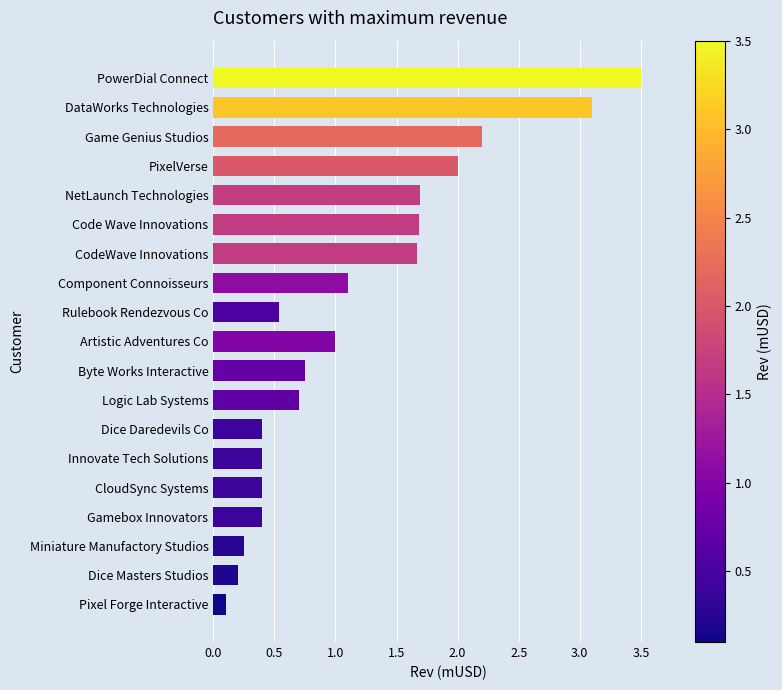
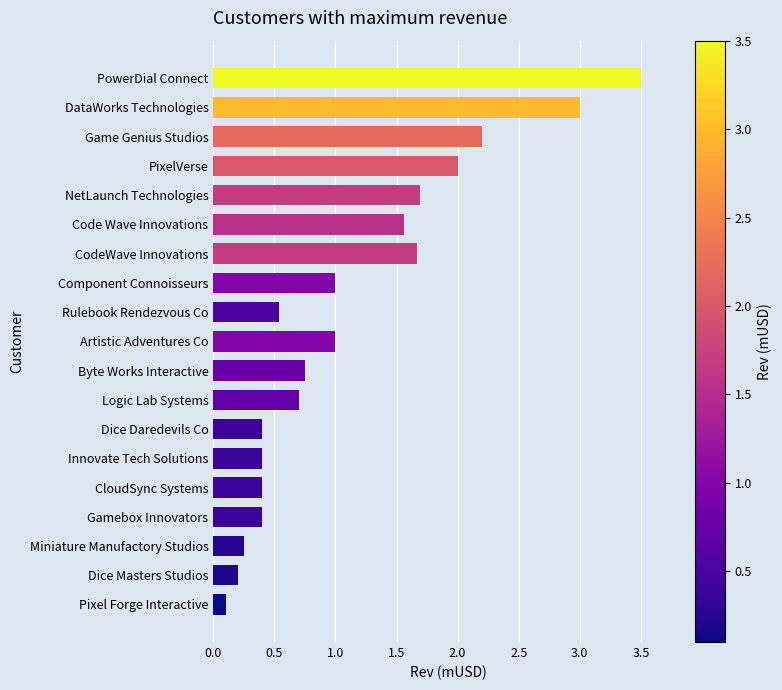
DataWorks Technologies: 3.1 -> 3.0
Code Wave Innovations: 1.68 -> 1.56
Component Connoisseurs: 1.1 -> 1.0
